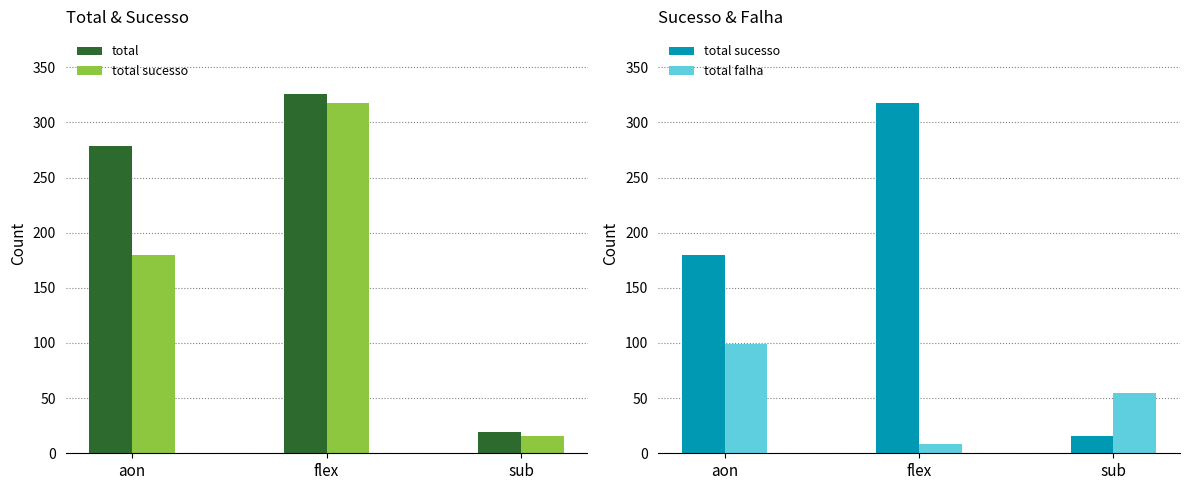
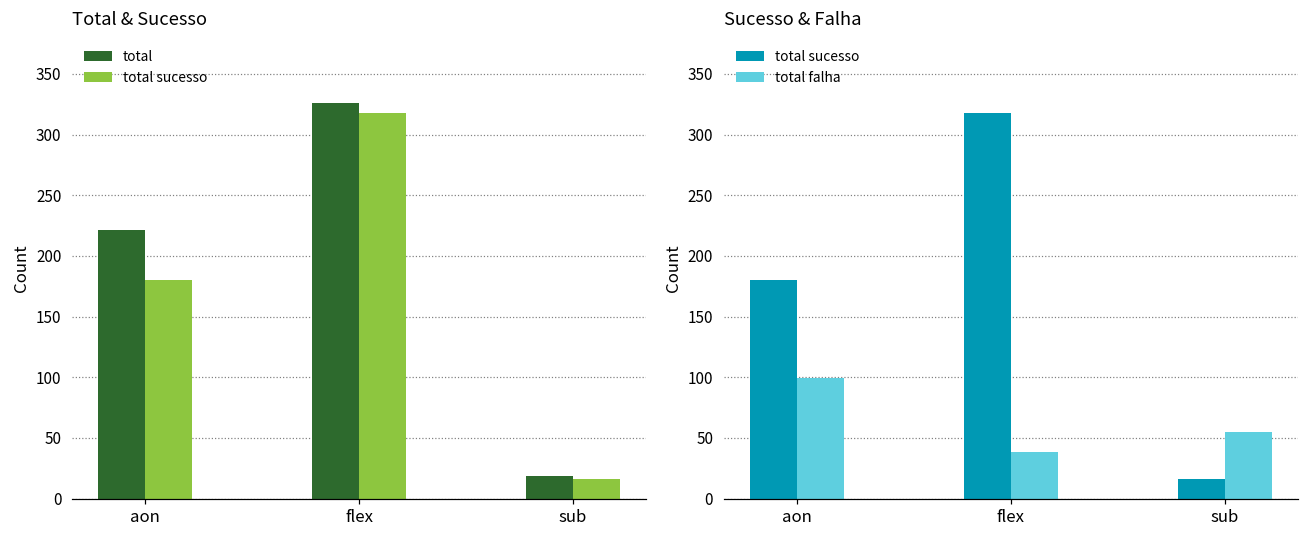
Total & Sucesso, total, aon: 279 -> 221
Sucesso & Falha, total falha, flex: 8 -> 38
